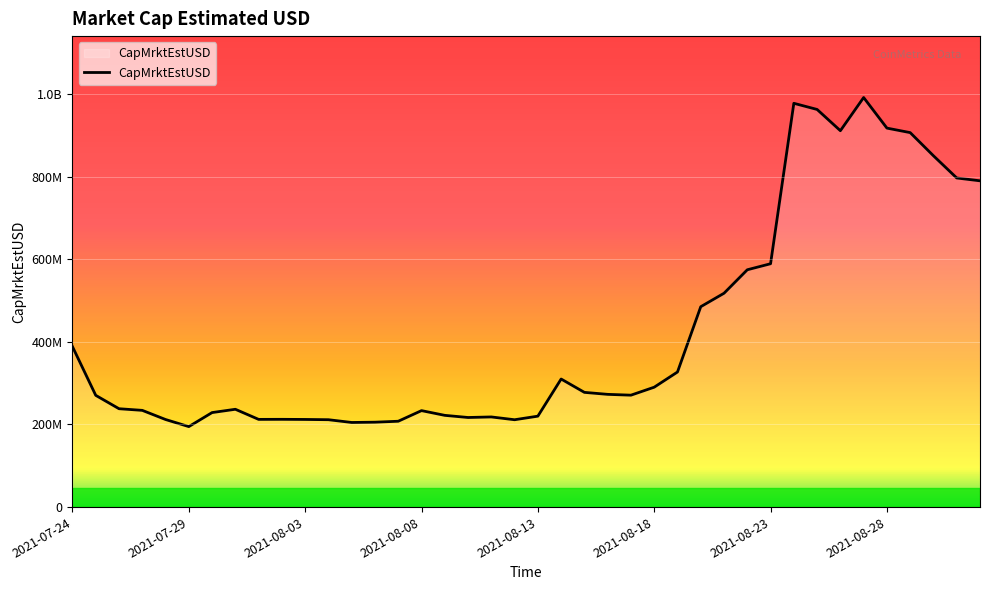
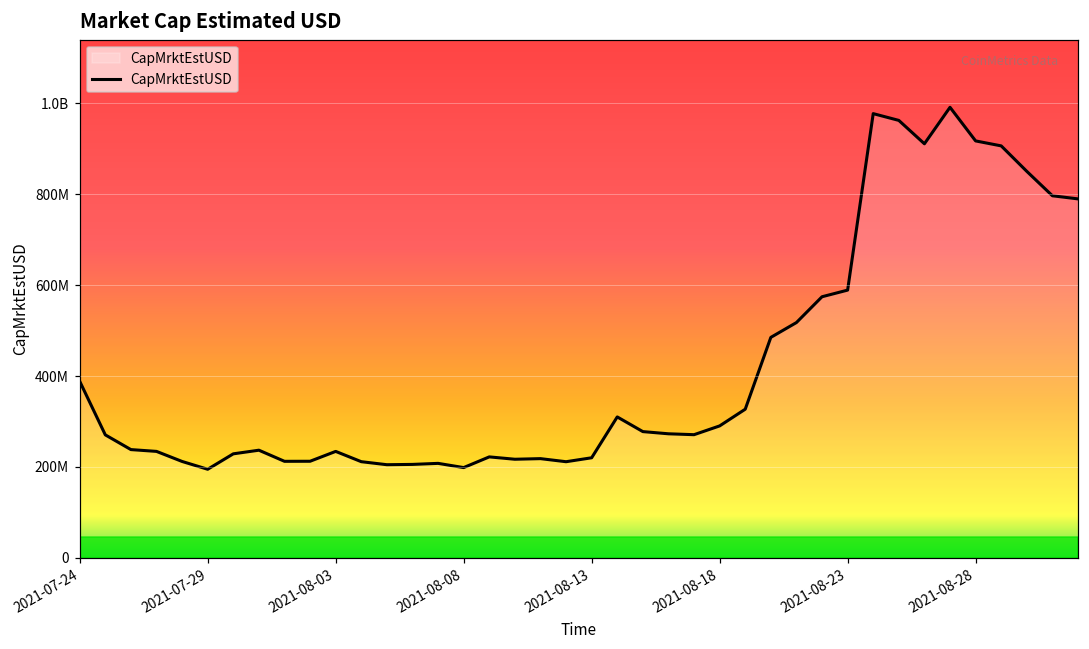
2021-08-03: 210000000 -> 230000000
2021-08-08: 230000000 -> 200000000
